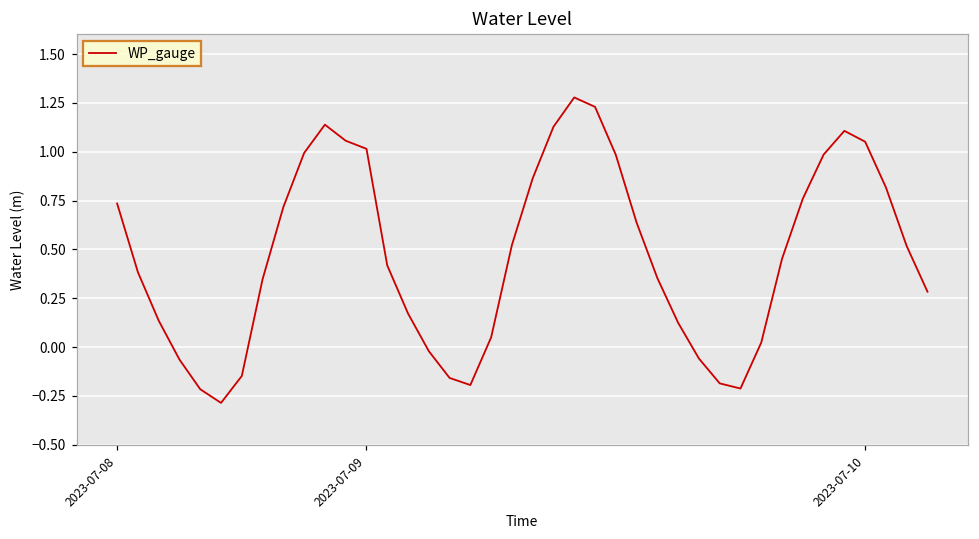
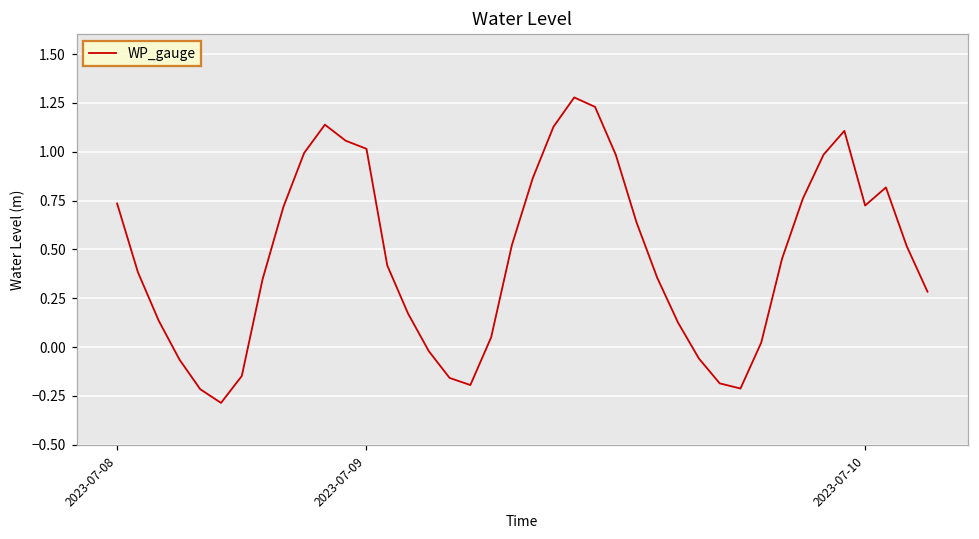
2023-07-10: 1.05 -> 0.72
